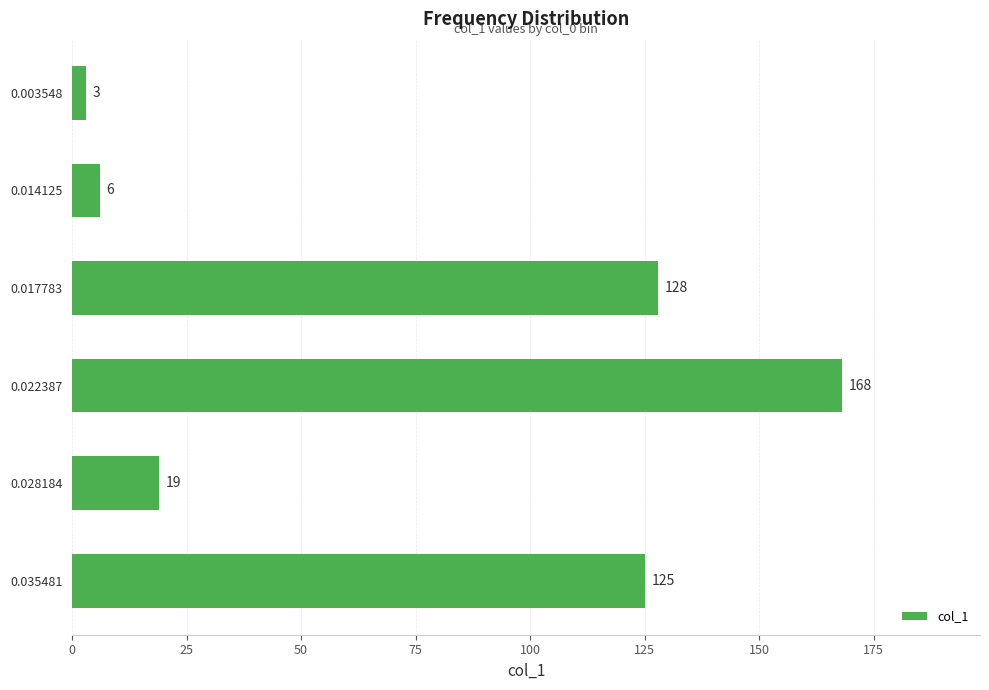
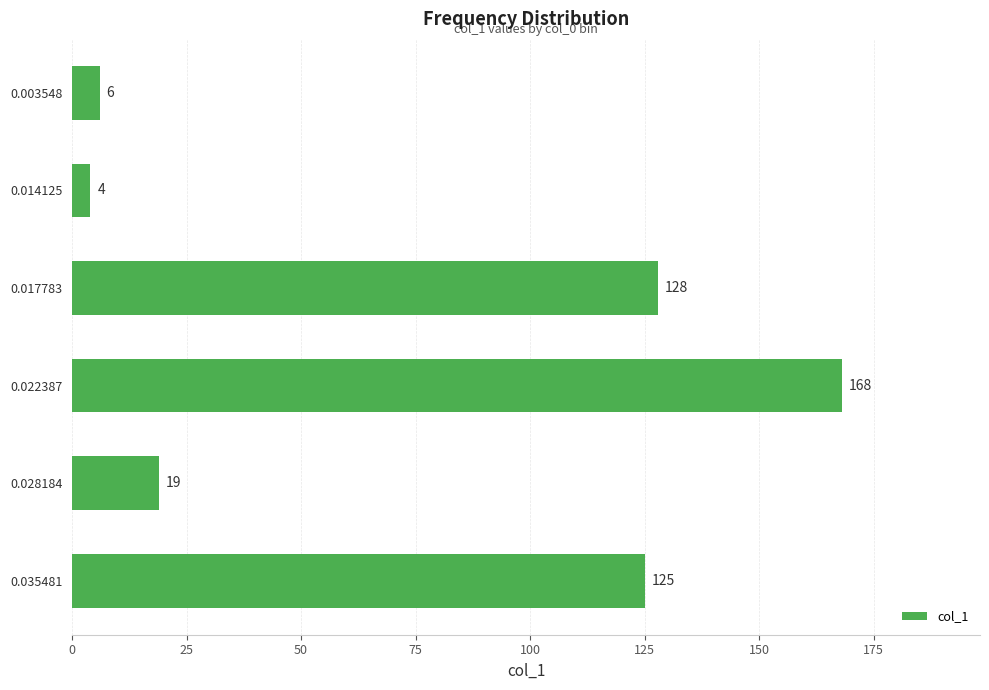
0.003548: 3 -> 6
0.014125: 6 -> 4
